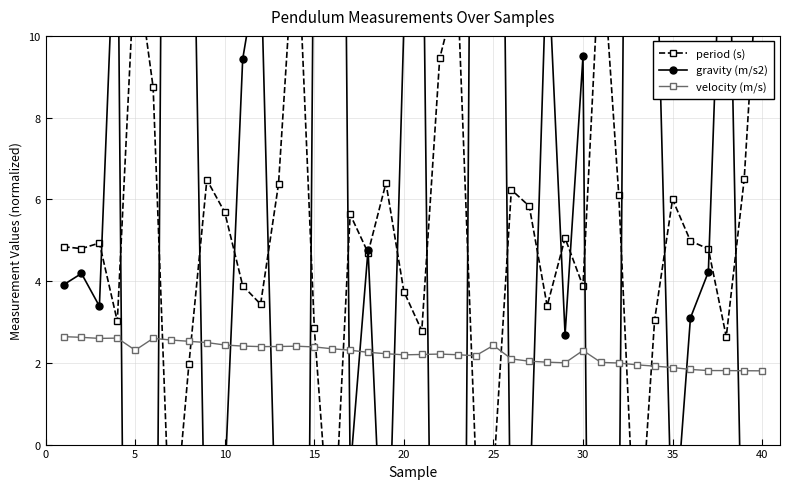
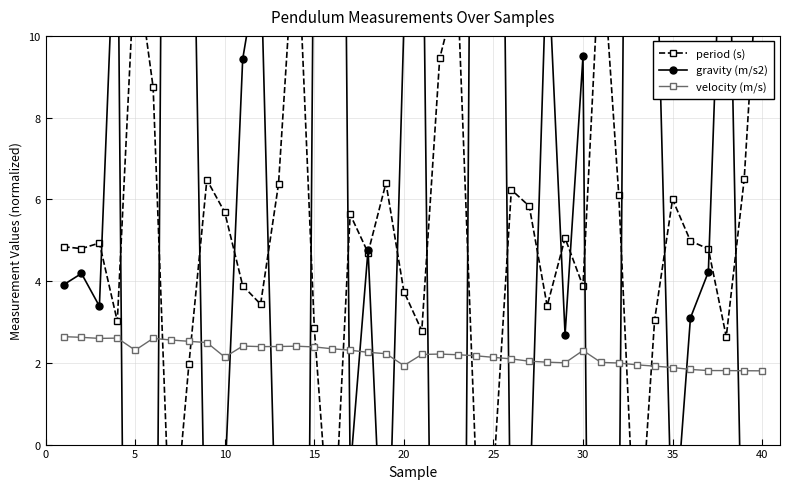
velocity (m/s), 10: 2.4 -> 2.1
velocity (m/s), 20: 2.2 -> 1.9
velocity (m/s), 25: 2.4 -> 2.1
